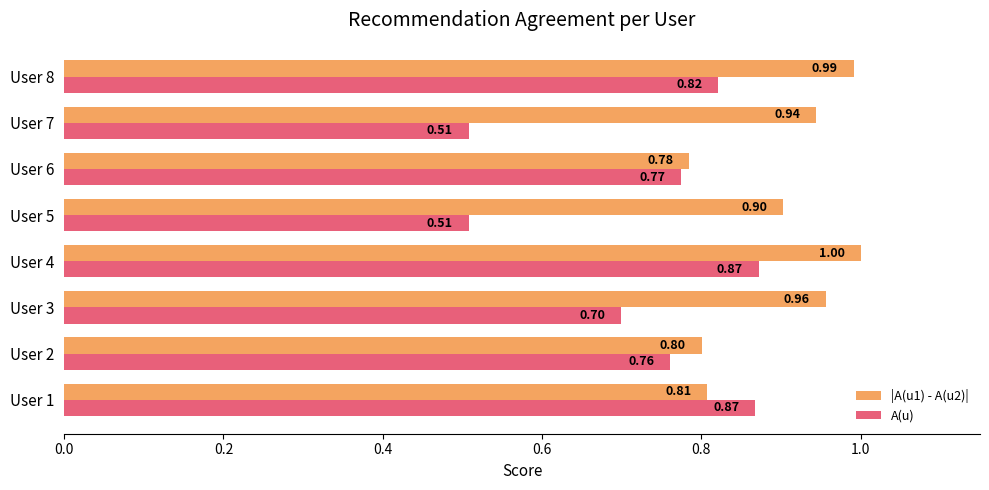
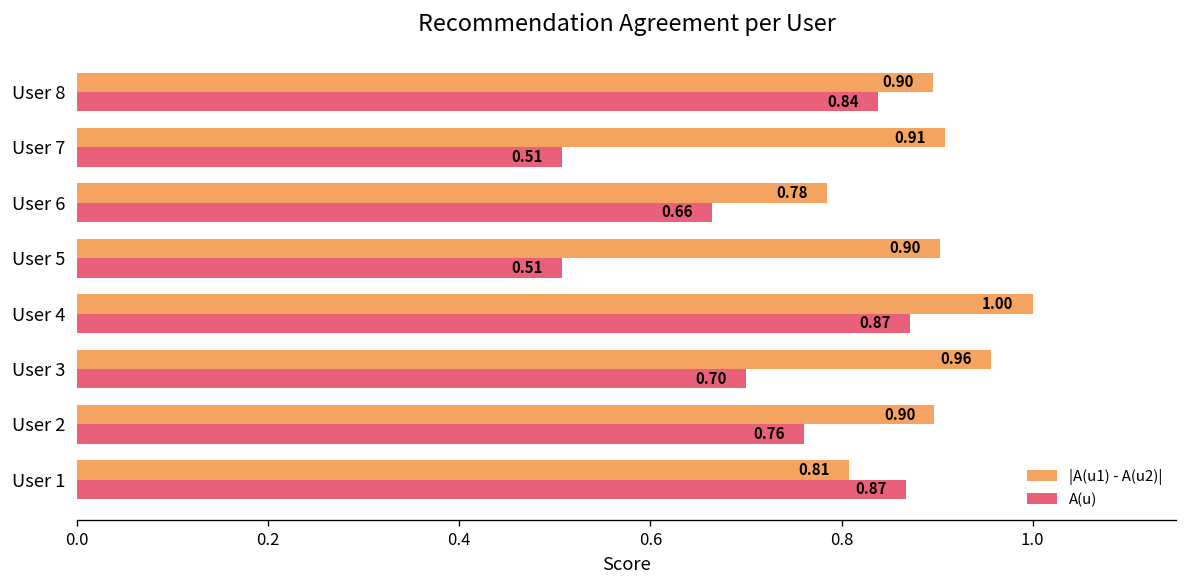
|A(u1) - A(u2)|, User 8: 0.99 -> 0.90
A(u), User 8: 0.82 -> 0.84
|A(u1) - A(u2)|, User 7: 0.94 -> 0.91
A(u), User 6: 0.77 -> 0.66
|A(u1) - A(u2)|, User 2: 0.80 -> 0.90
